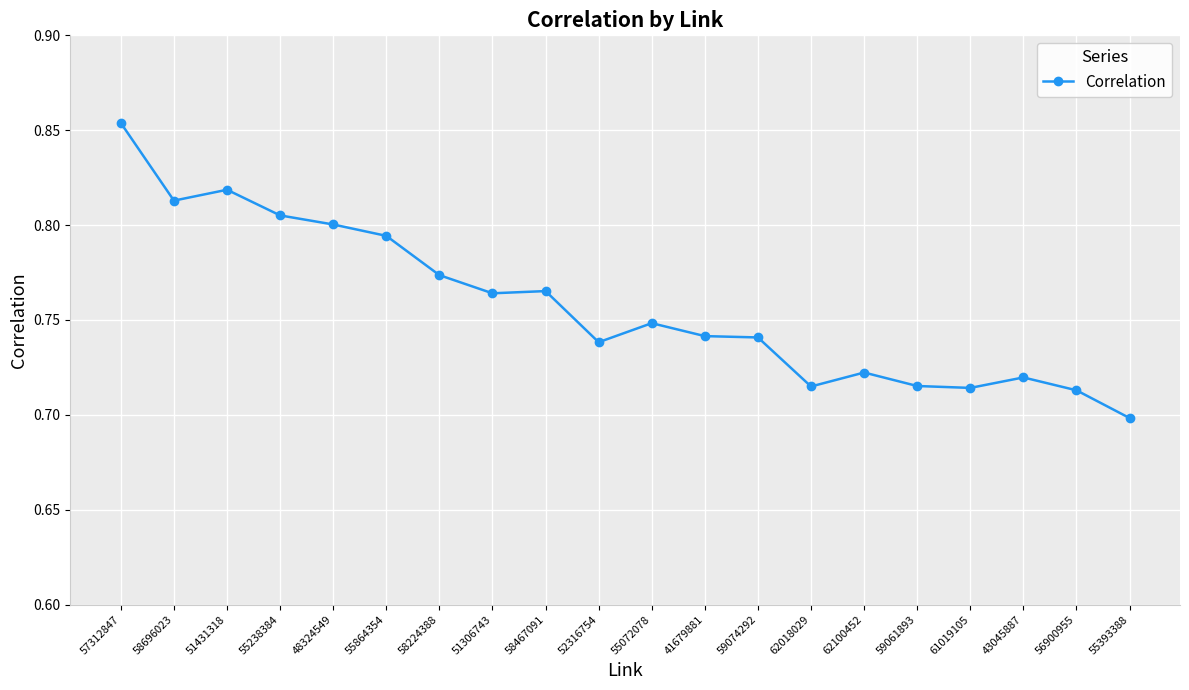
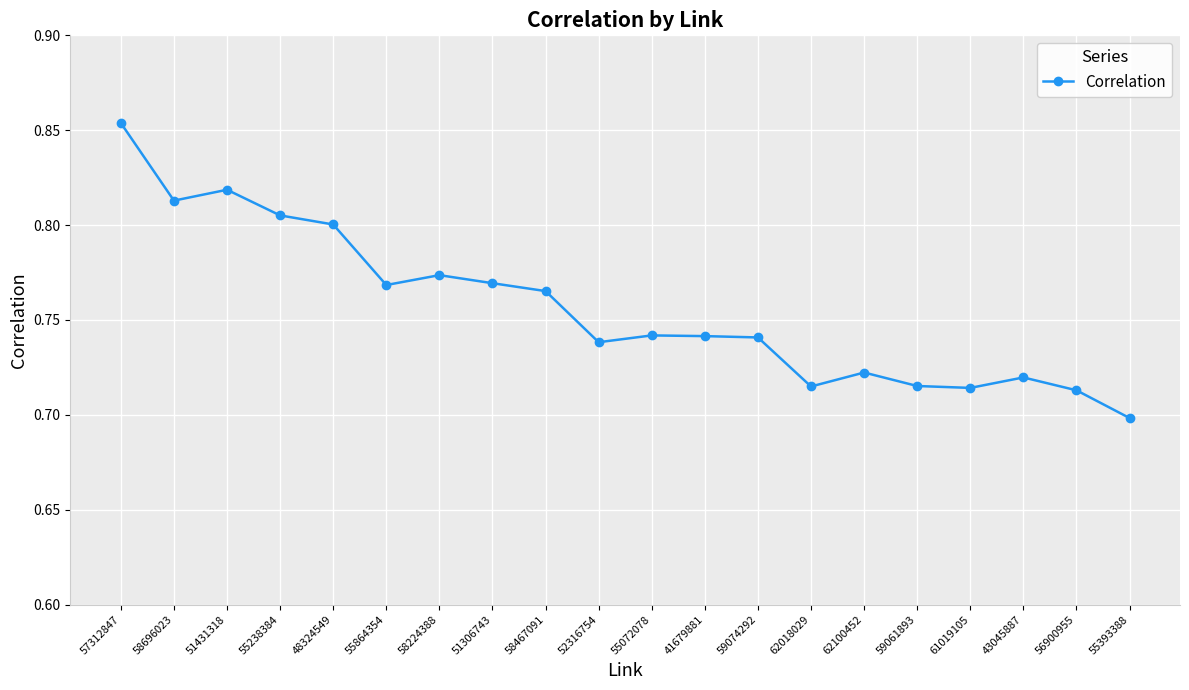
55864354: 0.794 -> 0.768
51306743: 0.764 -> 0.769
55072078: 0.748 -> 0.742
